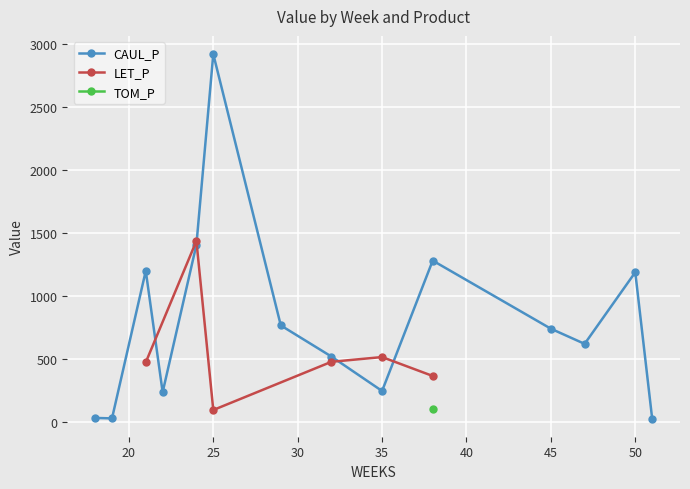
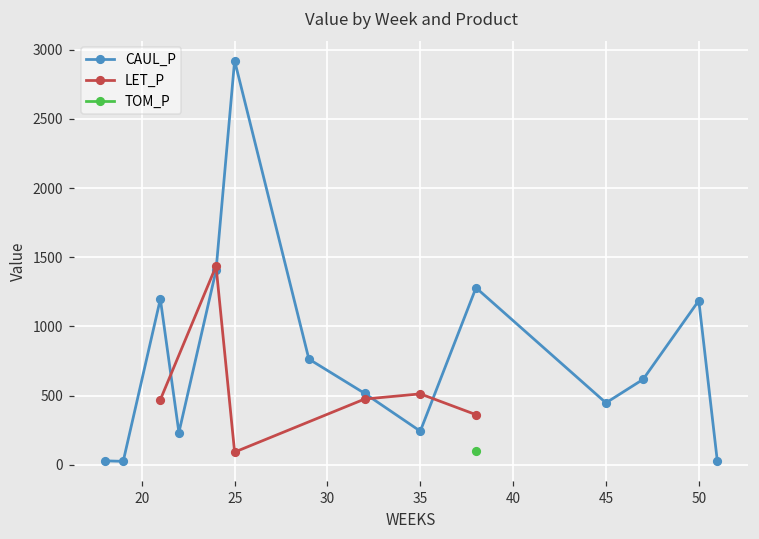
CAUL_P, 45: 740 -> 450
